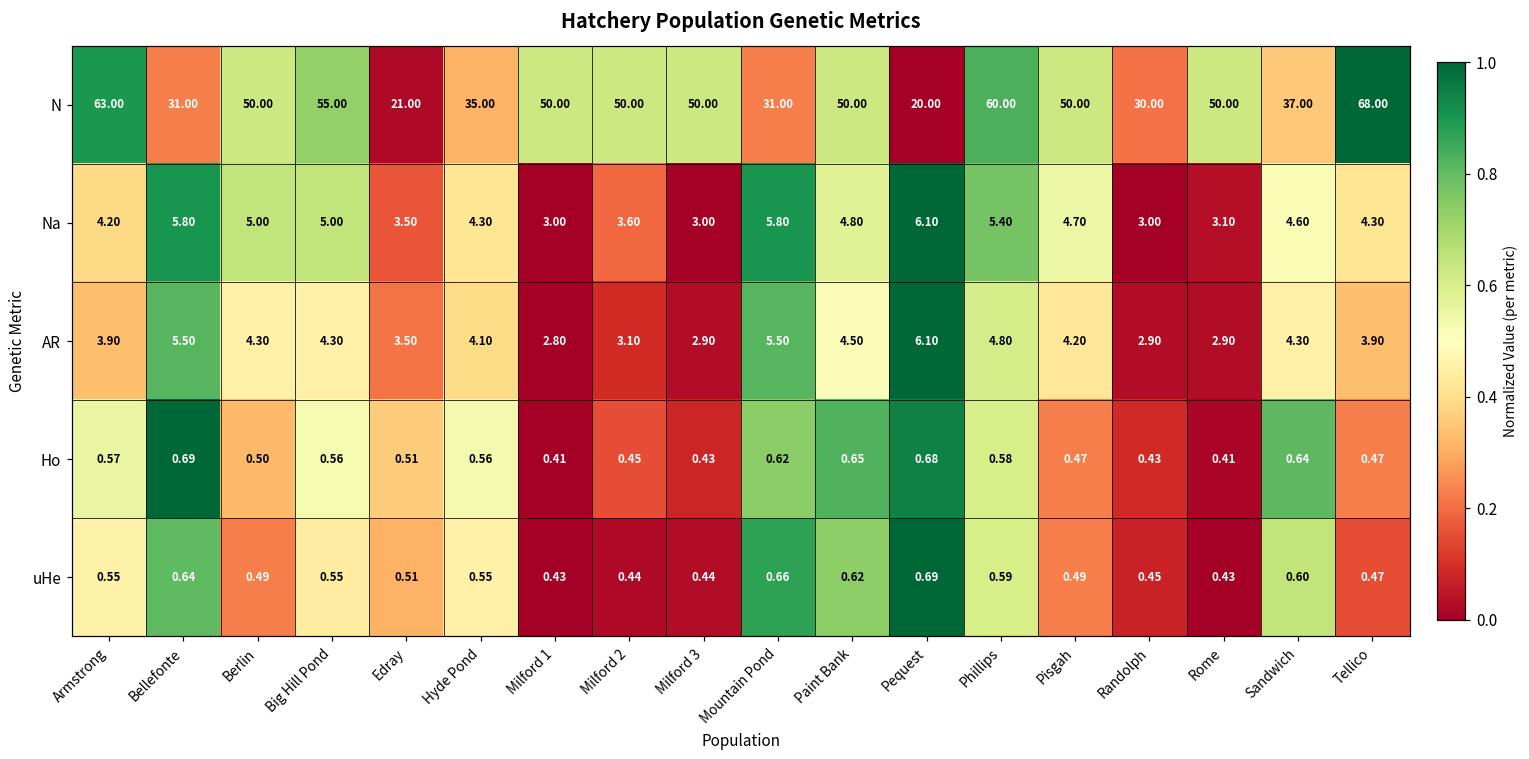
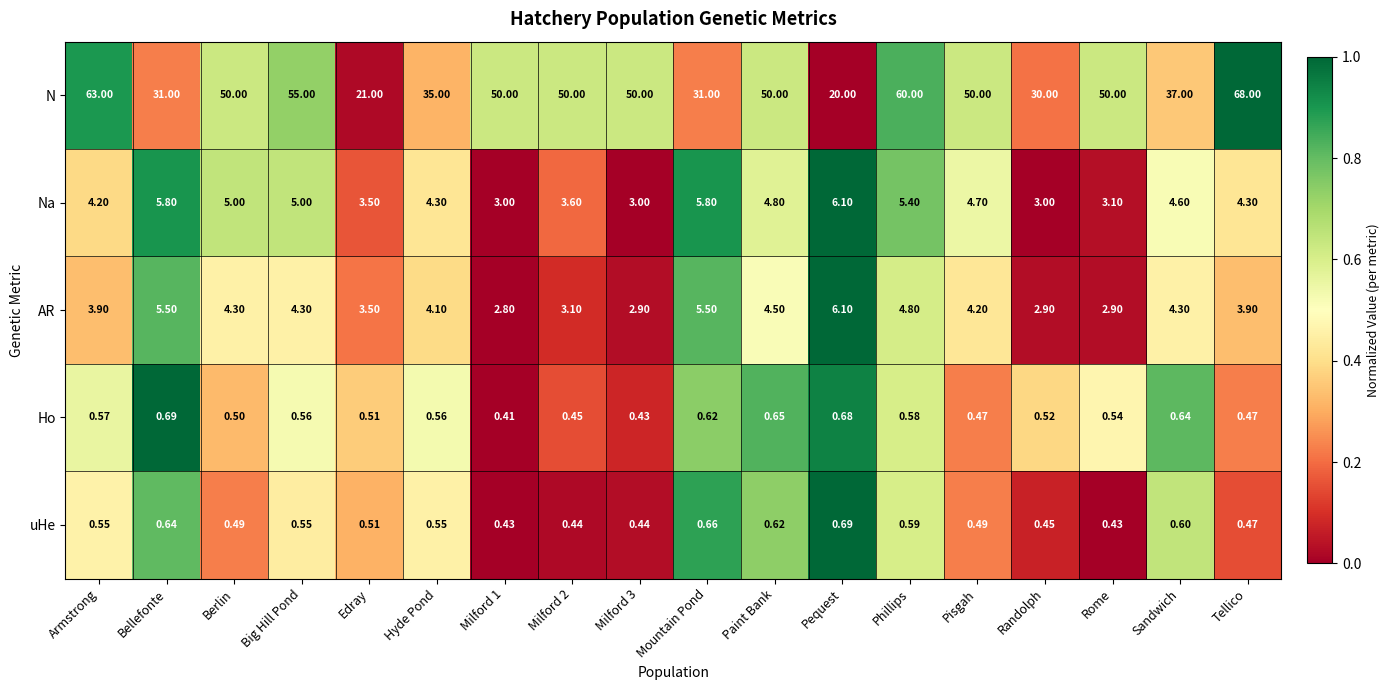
Ho, Randolph: 0.43 -> 0.52
Ho, Rome: 0.41 -> 0.54
